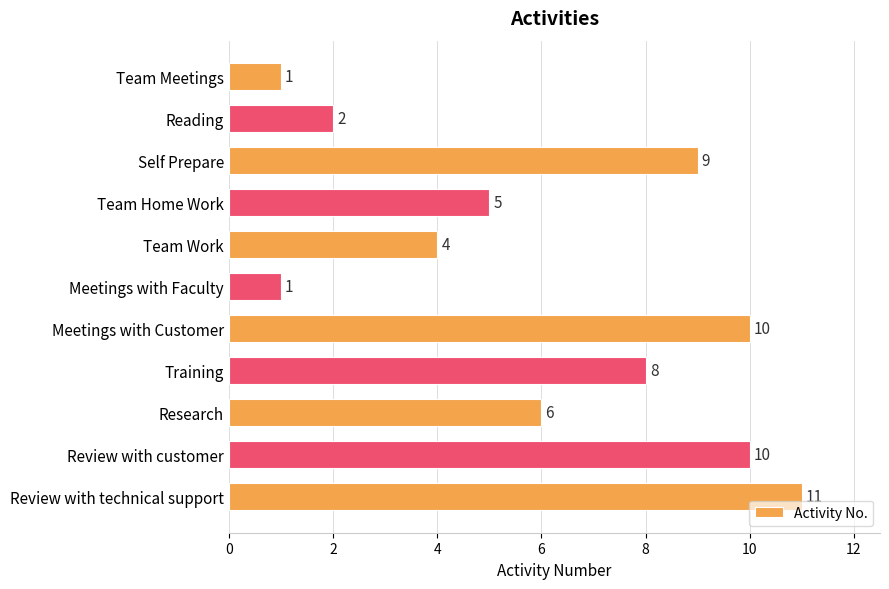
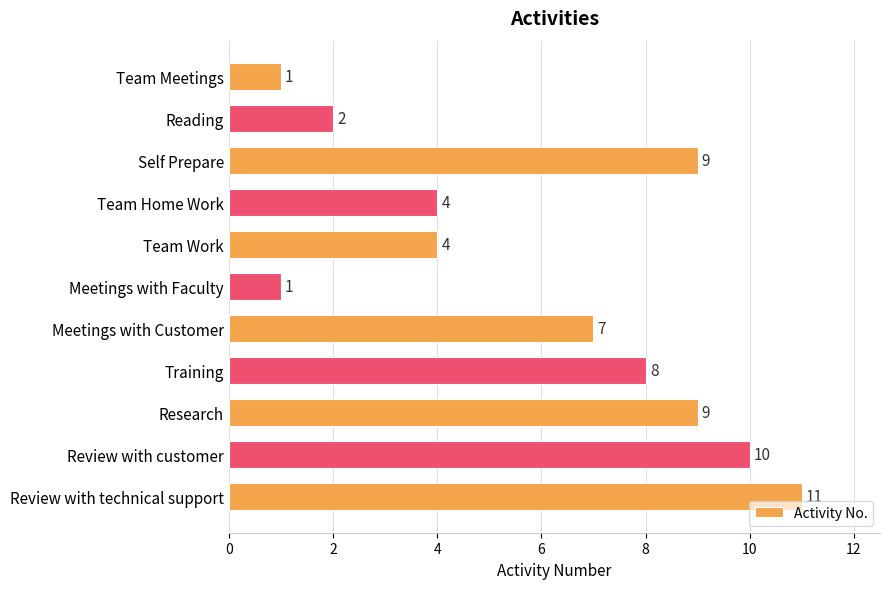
Team Home Work: 5 -> 4
Meetings with Customer: 10 -> 7
Research: 6 -> 9
